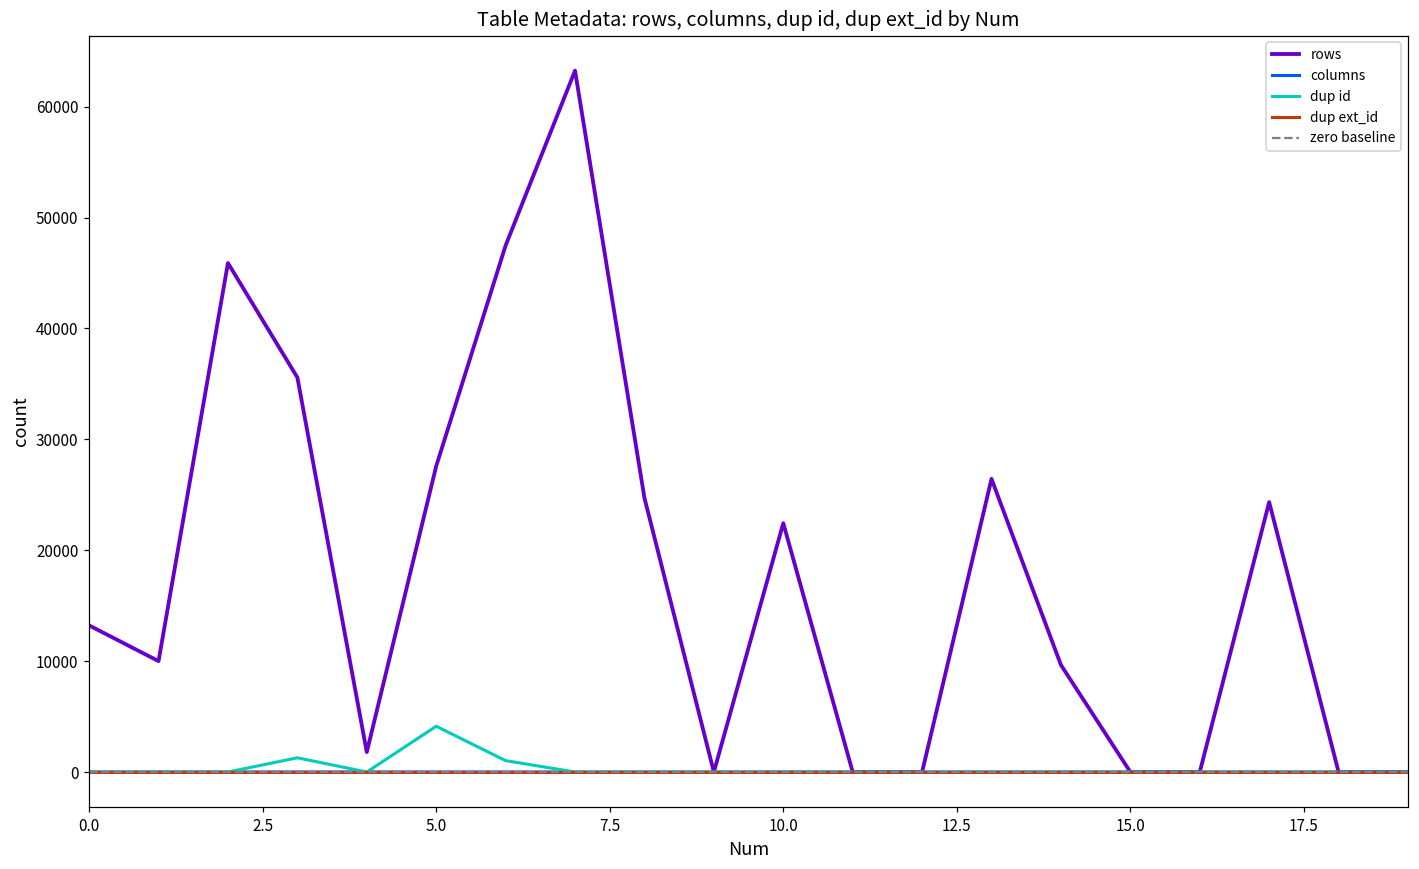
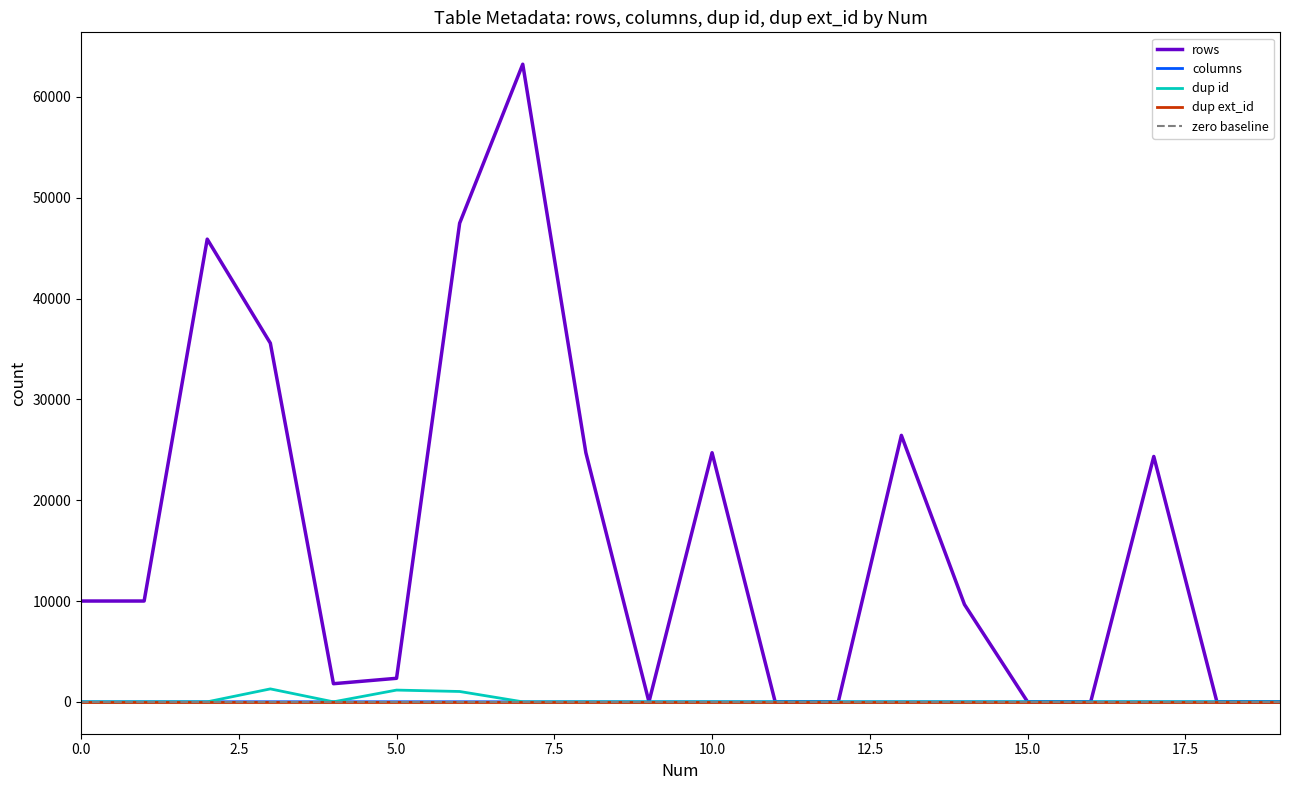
rows, 0.0: 13200 -> 10000
rows, 5.0: 27600 -> 2300
dup id, 5.0: 4100 -> 1200
rows, 10.0: 22400 -> 24700
